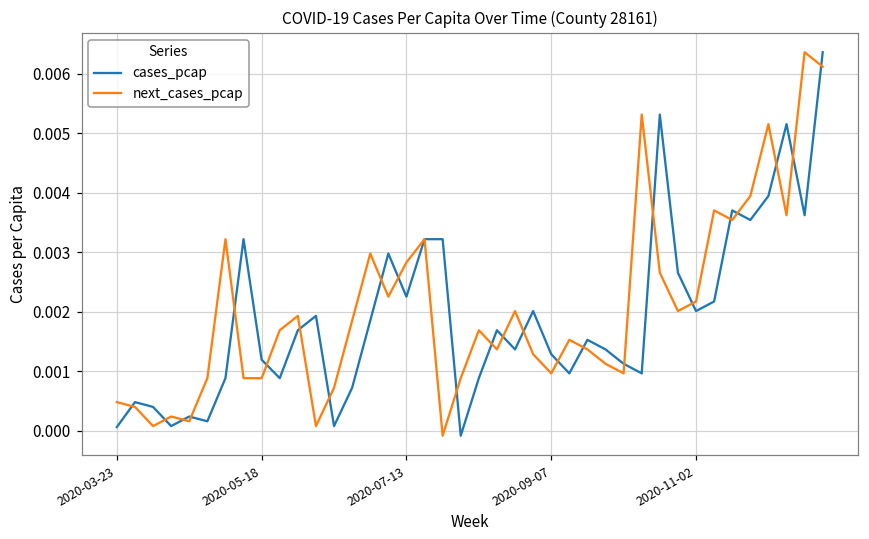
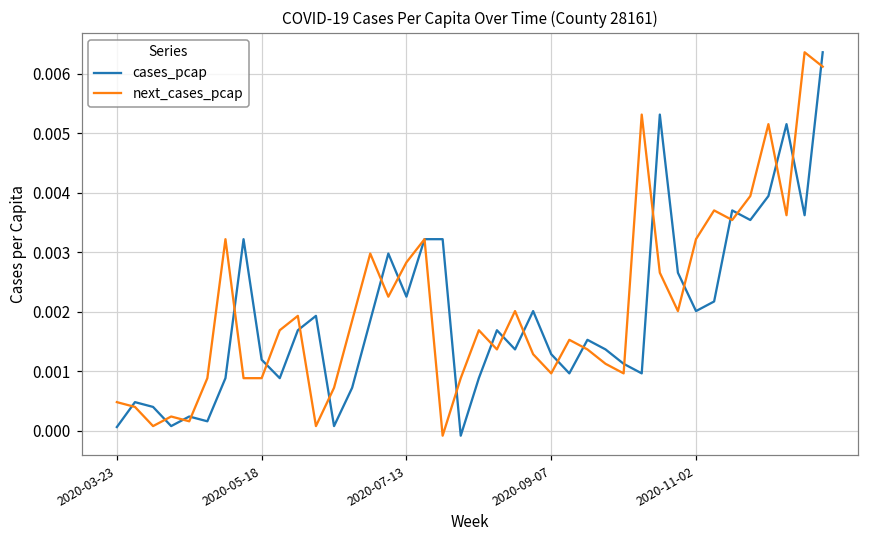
next_cases_pcap, 2020-11-02: 0.0022 -> 0.0032
